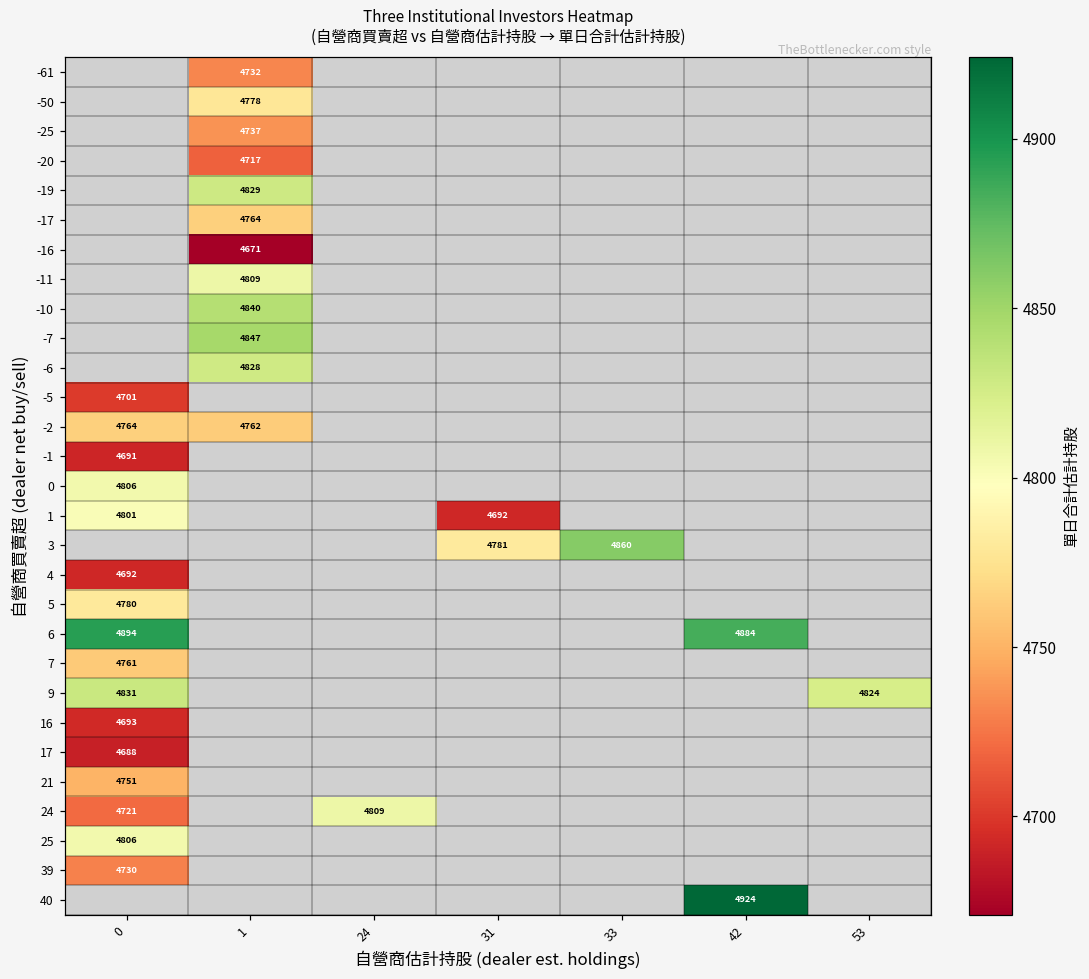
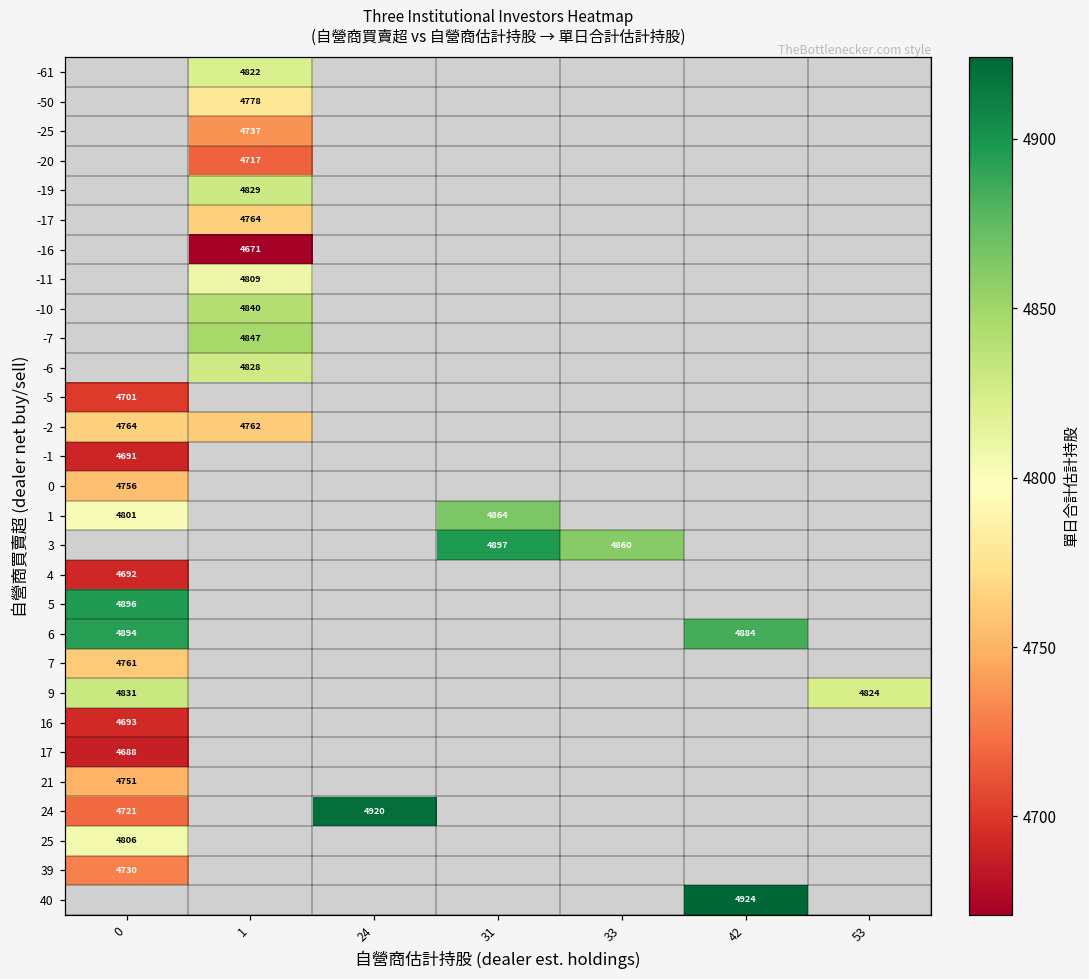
-61, 1: 4732 -> 4822
0, 0: 4806 -> 4756
1, 31: 4692 -> 4864
3, 31: 4781 -> 4897
5, 0: 4780 -> 4896
24, 24: 4809 -> 4920
